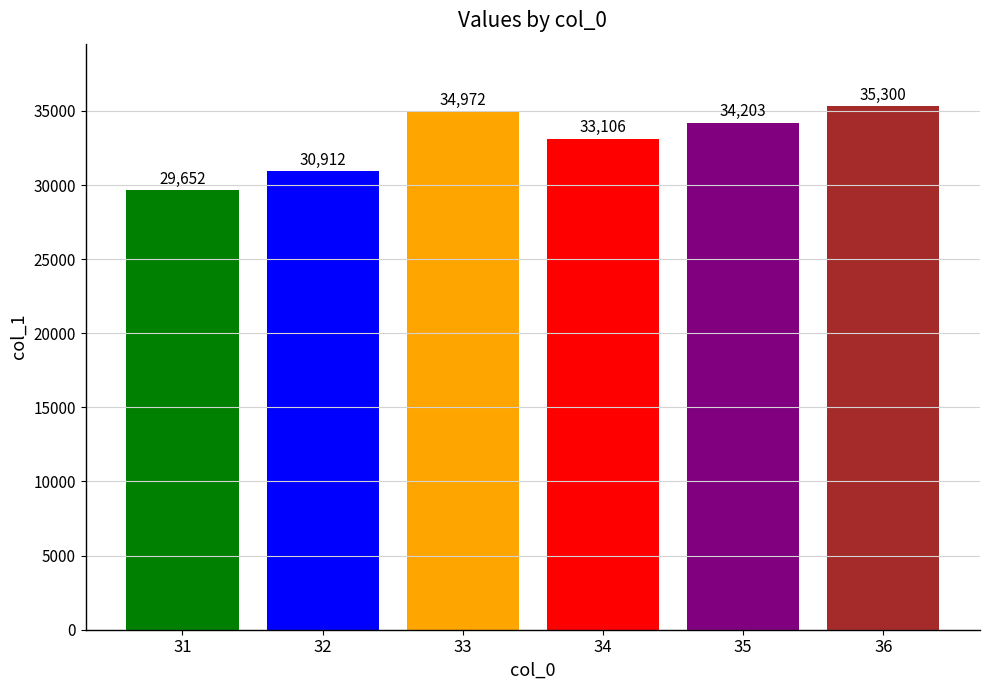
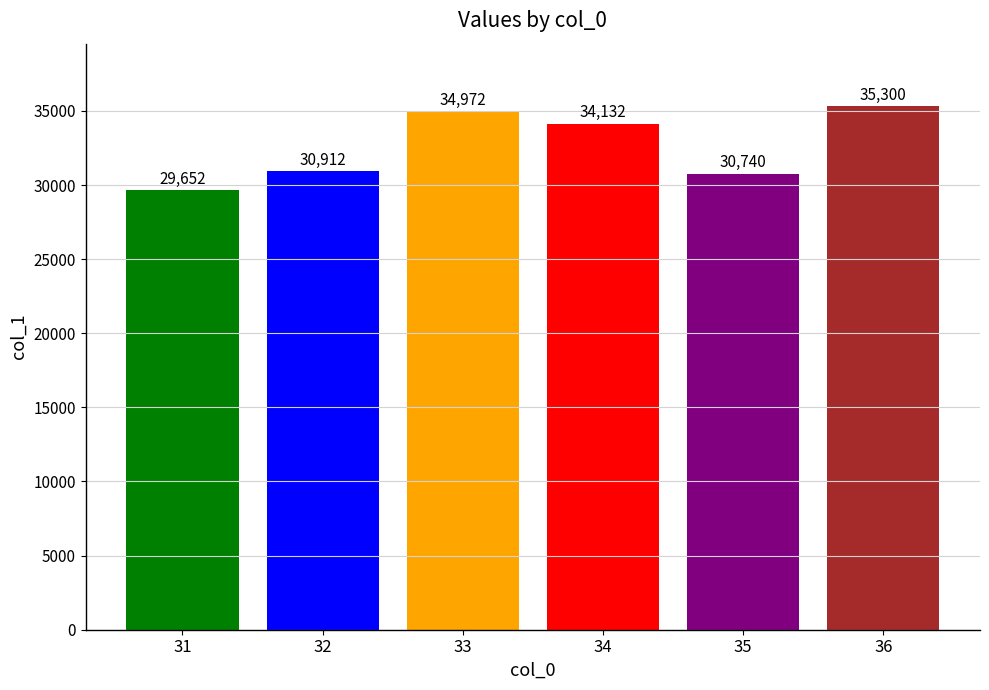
34: 33,106 -> 34,132
35: 34,203 -> 30,740
